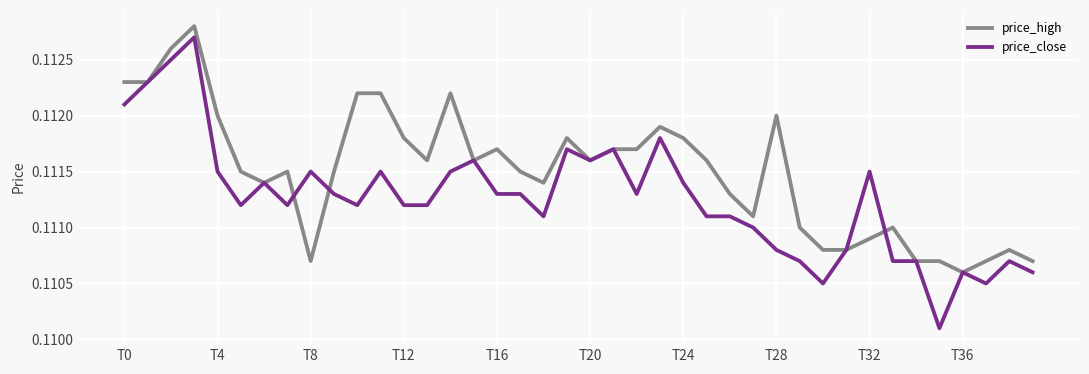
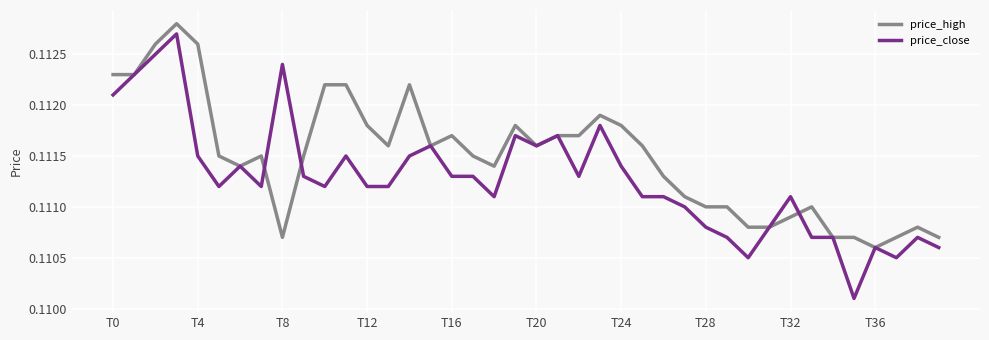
price_high, T4: 0.1120 -> 0.1126
price_close, T8: 0.1115 -> 0.1124
price_high, T28: 0.112 -> 0.111
price_close, T32: 0.1115 -> 0.1111
